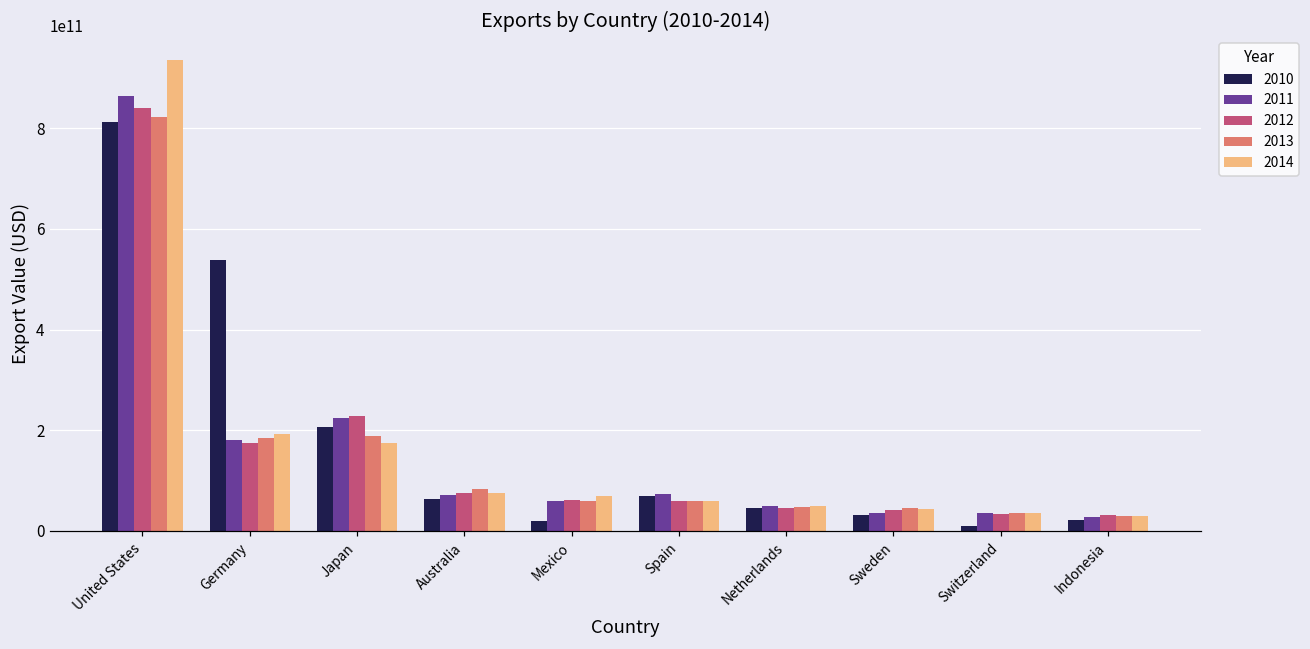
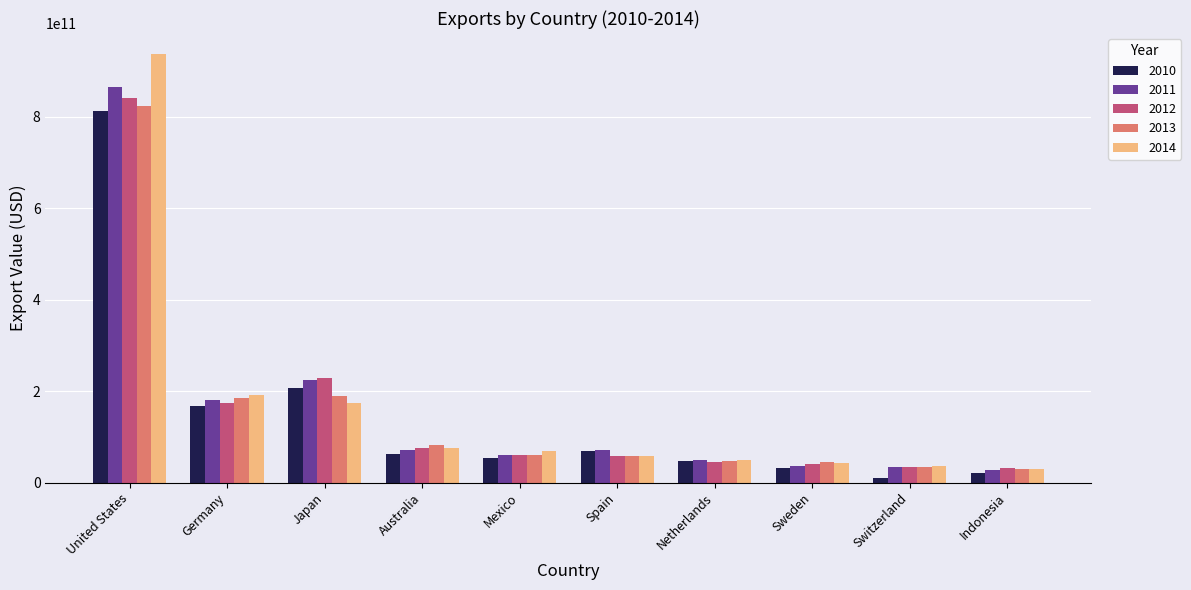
2010, Germany: 540000000000 -> 170000000000
2010, Mexico: 20000000000 -> 50000000000
